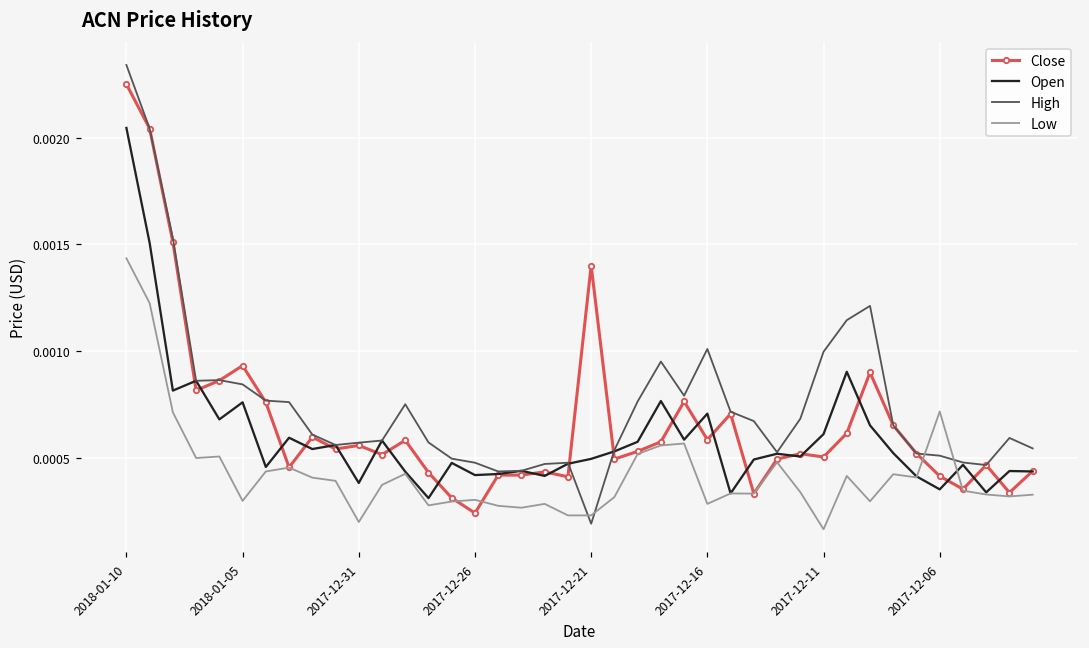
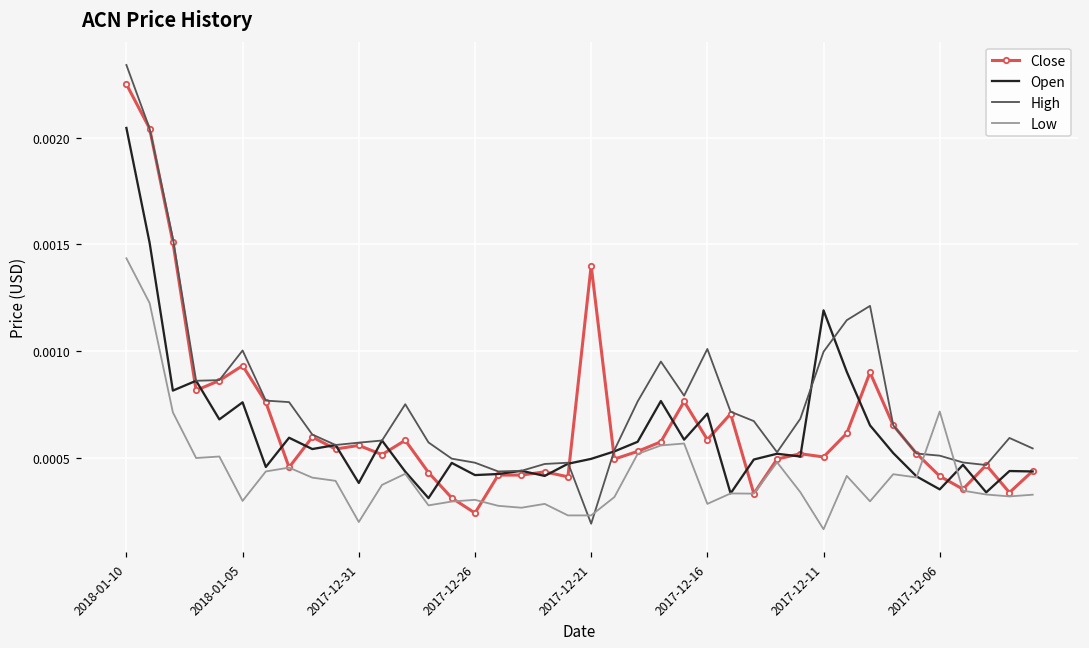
High, 2018-01-05: 0.00084 -> 0.00100
Open, 2017-12-11: 0.00061 -> 0.00119
